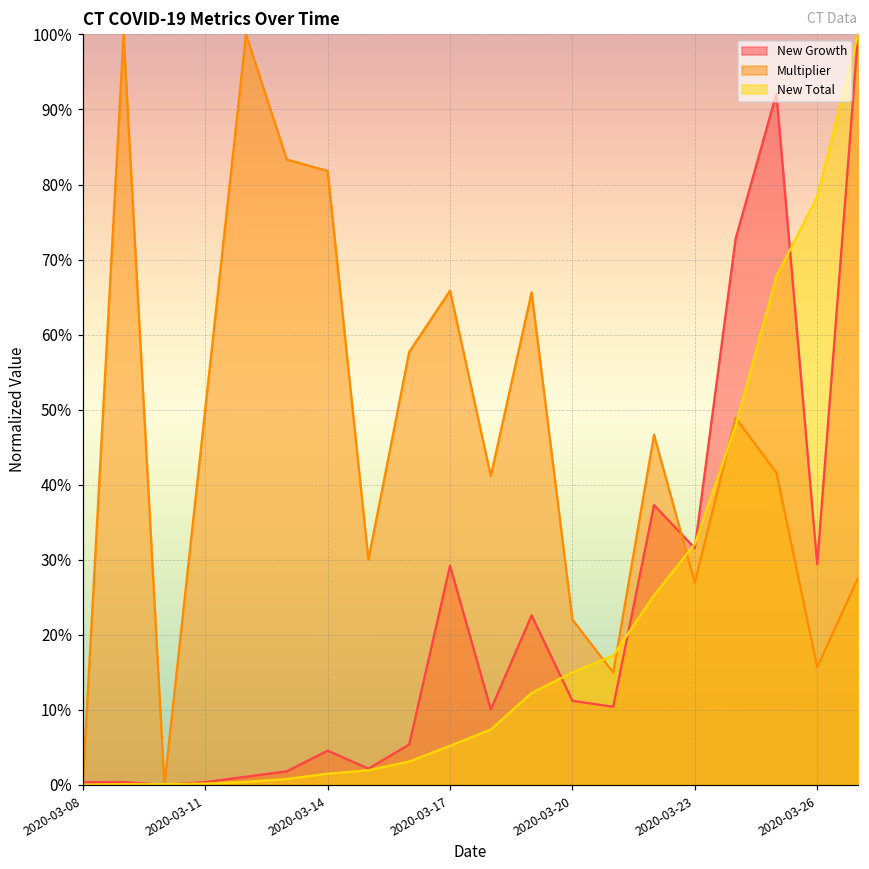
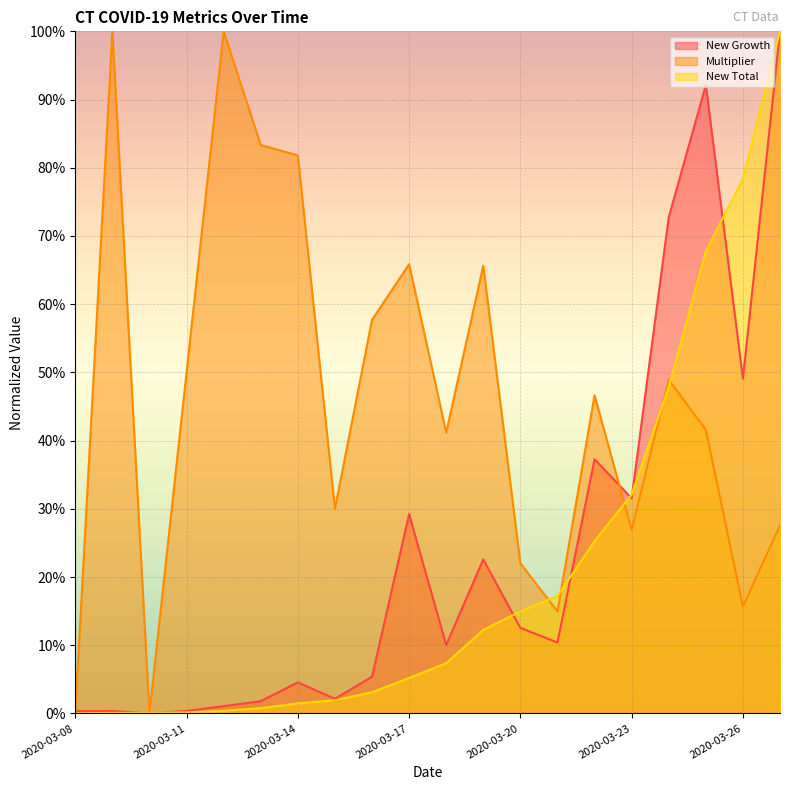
New Growth, 2020-03-20: 11% -> 13%
New Growth, 2020-03-26: 29% -> 49%
